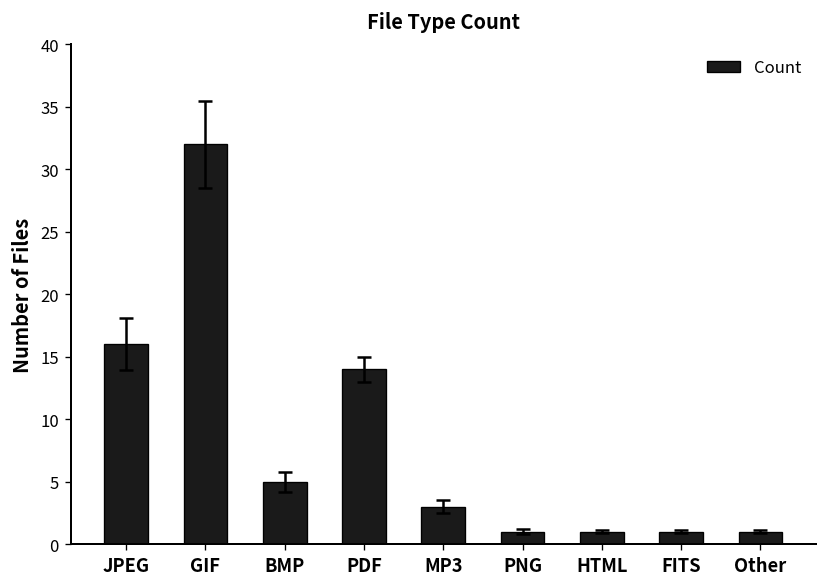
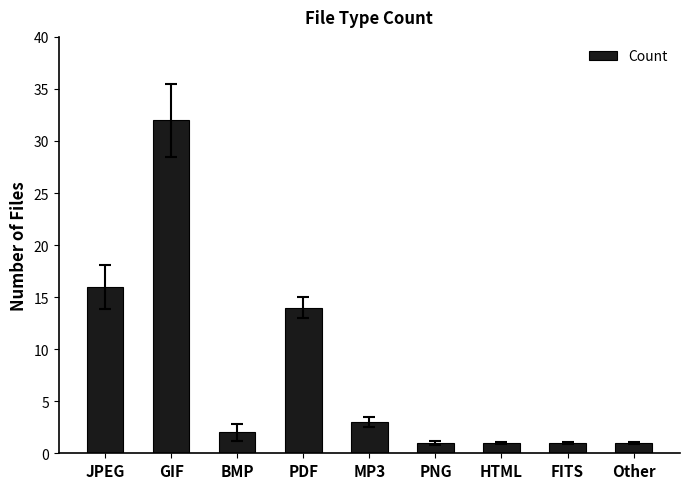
Count, BMP: 5 -> 2
